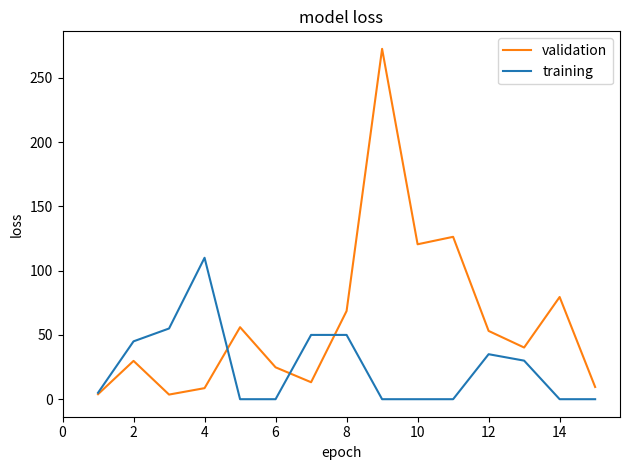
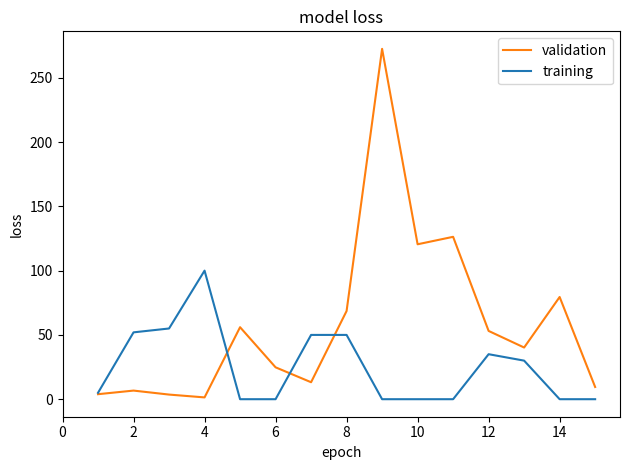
validation, 2: 30 -> 7
training, 2: 45 -> 52
validation, 4: 9 -> 1
training, 4: 110 -> 100
